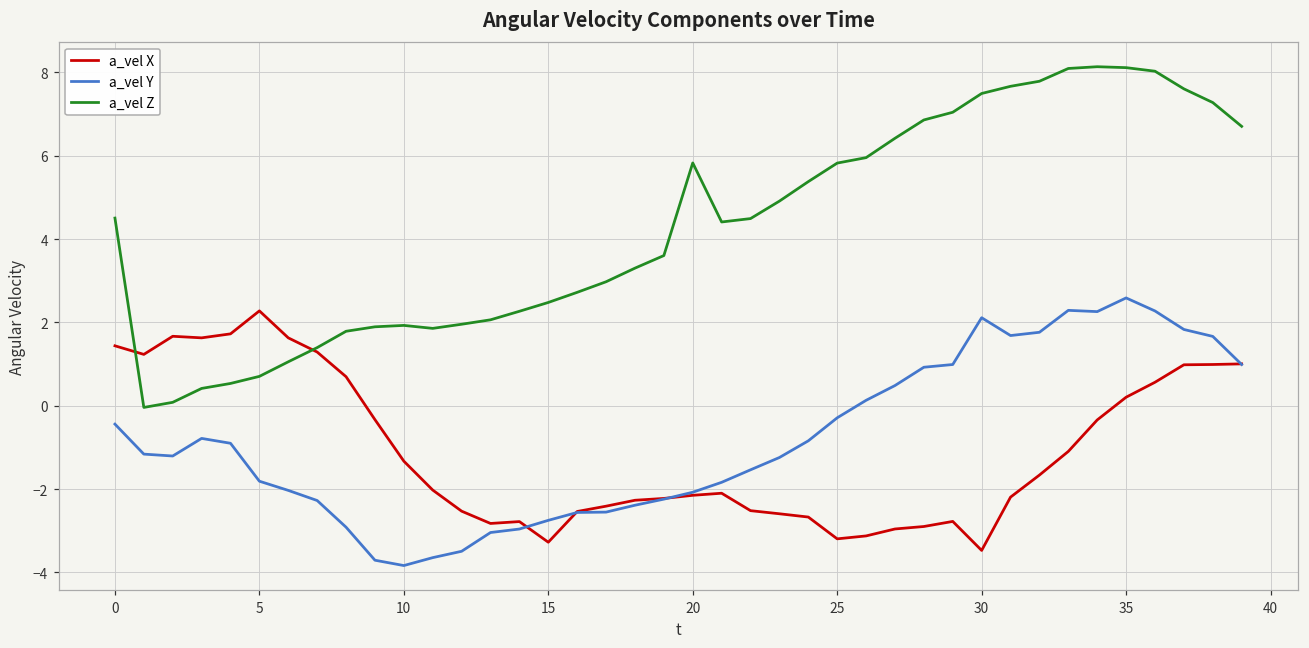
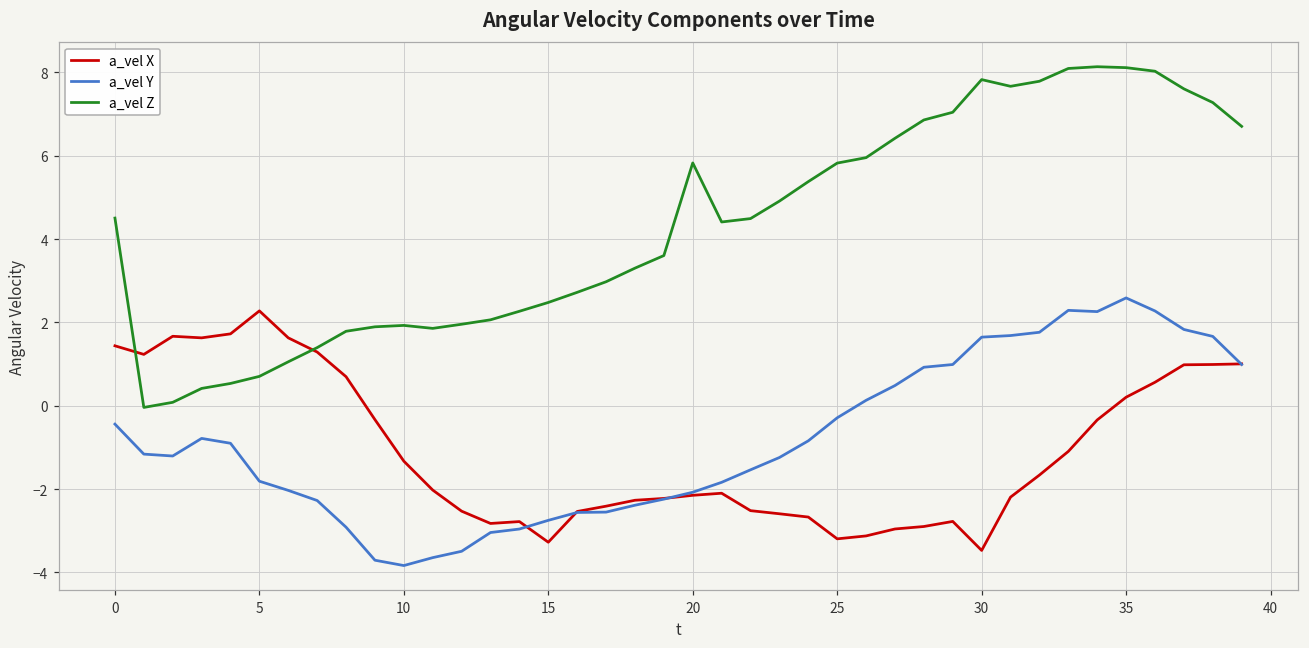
a_vel Y, 30: 2.1 -> 1.6
a_vel Z, 30: 7.5 -> 7.8
